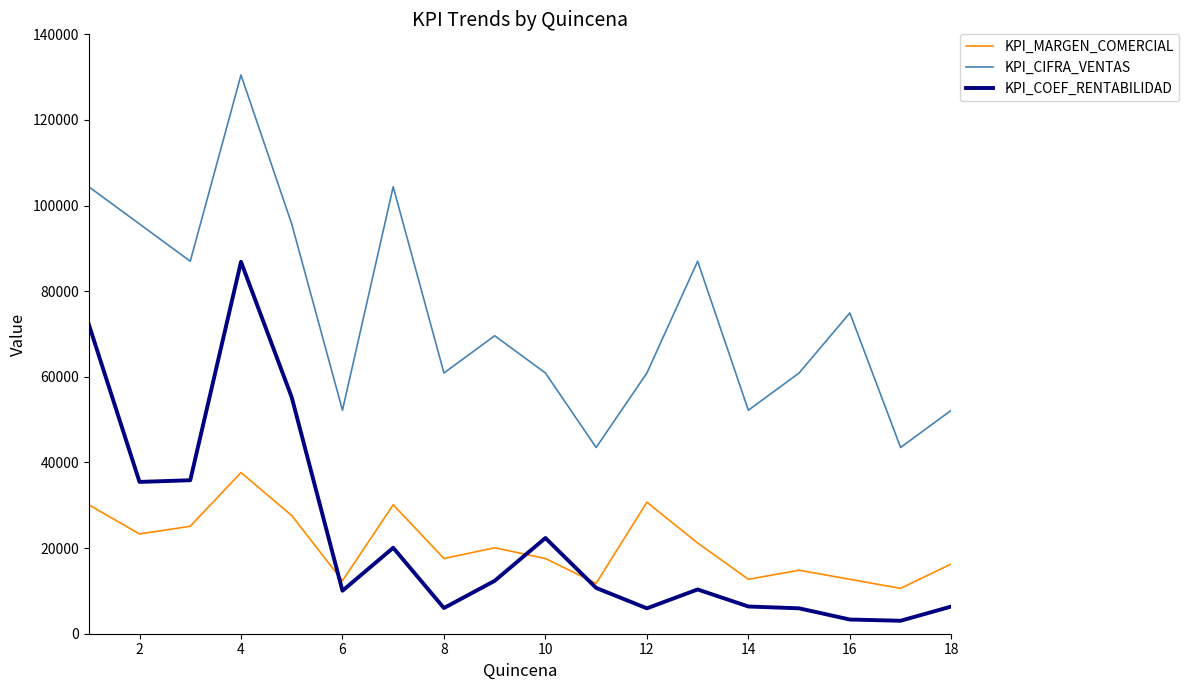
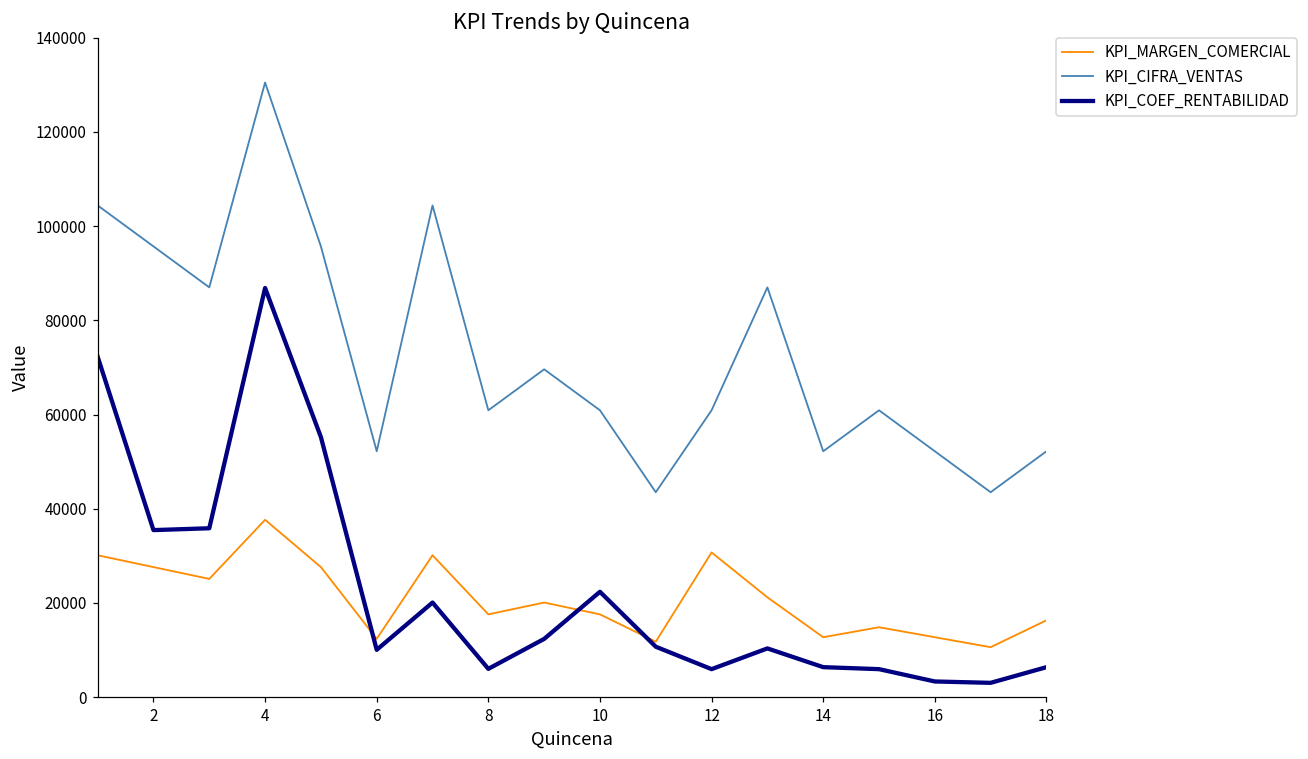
KPI_MARGEN_COMERCIAL, 2: 23000 -> 28000
KPI_CIFRA_VENTAS, 16: 75000 -> 52000
